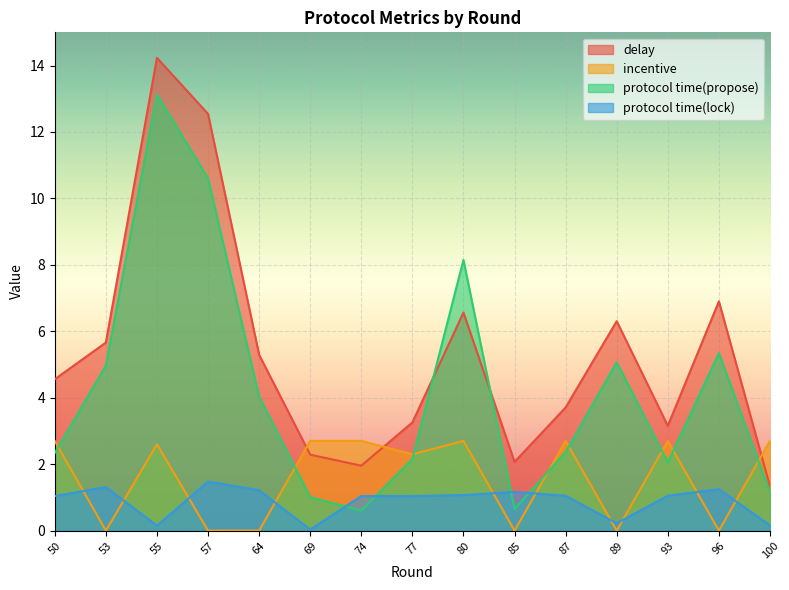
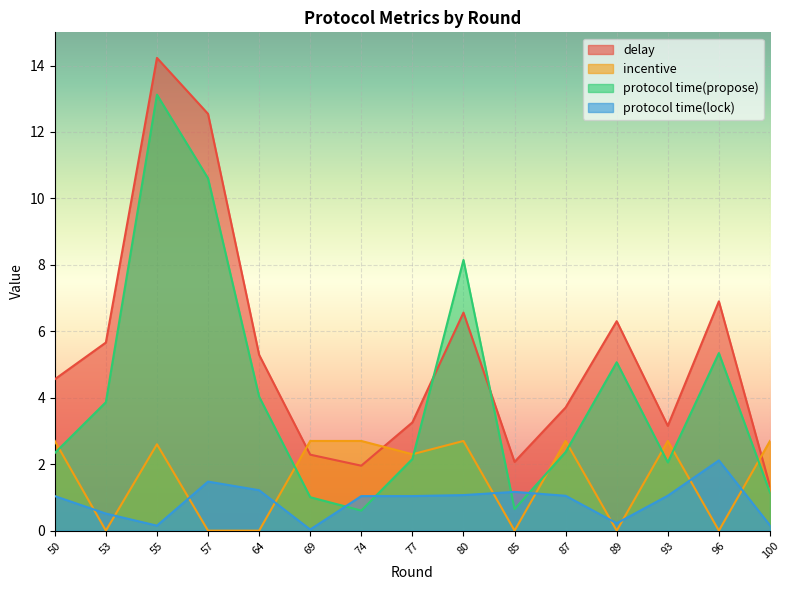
protocol time(propose), 53: 5.0 -> 3.9
protocol time(lock), 53: 1.3 -> 0.5
protocol time(lock), 96: 1.2 -> 2.1
